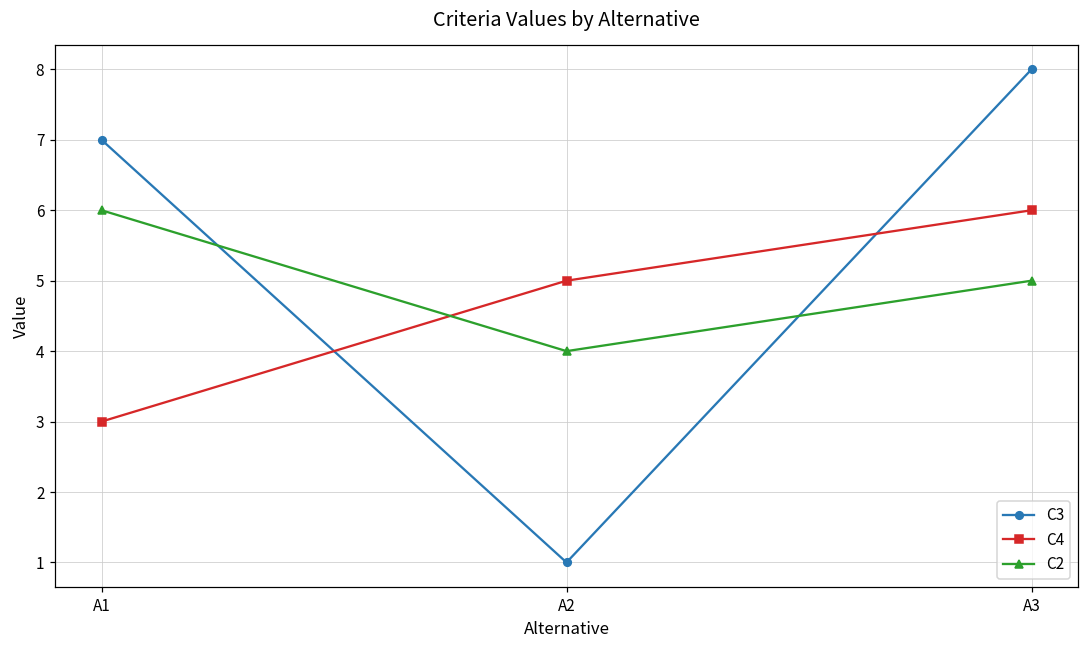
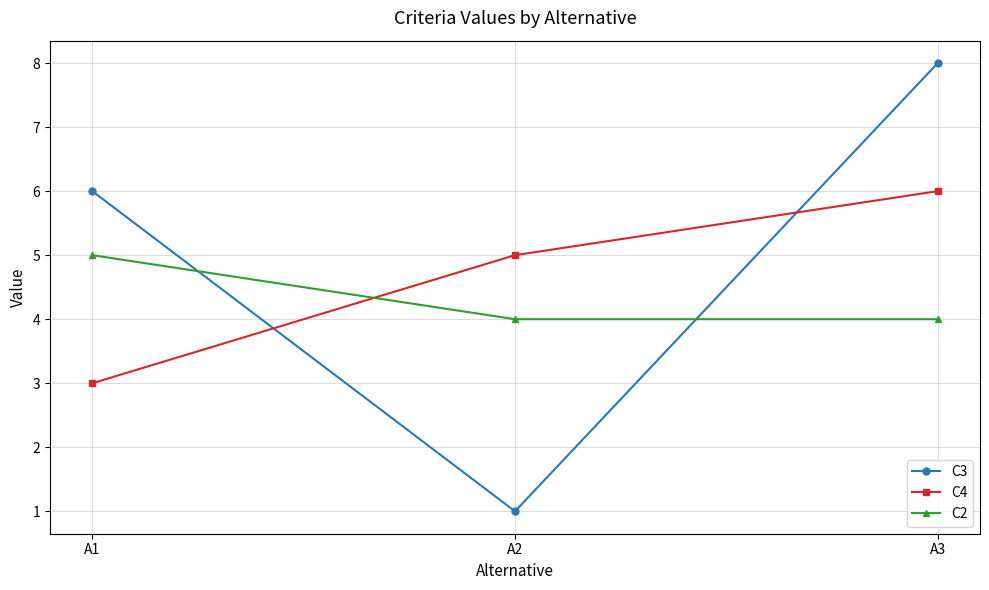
C3, A1: 7 -> 6
C2, A1: 6 -> 5
C2, A3: 5 -> 4
